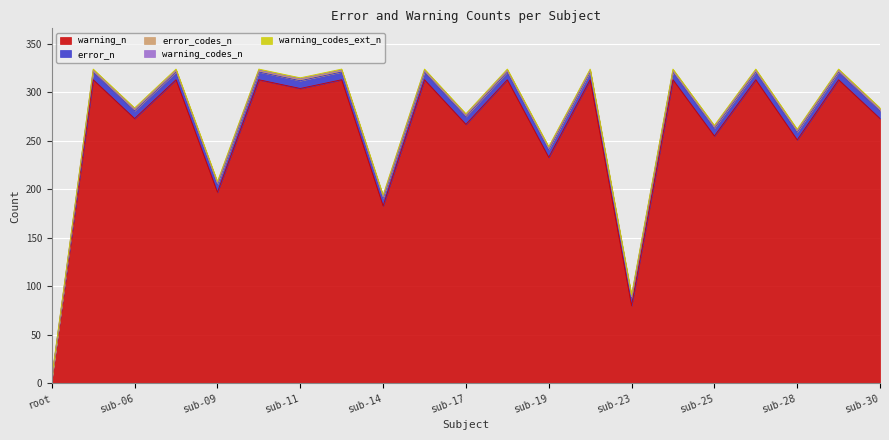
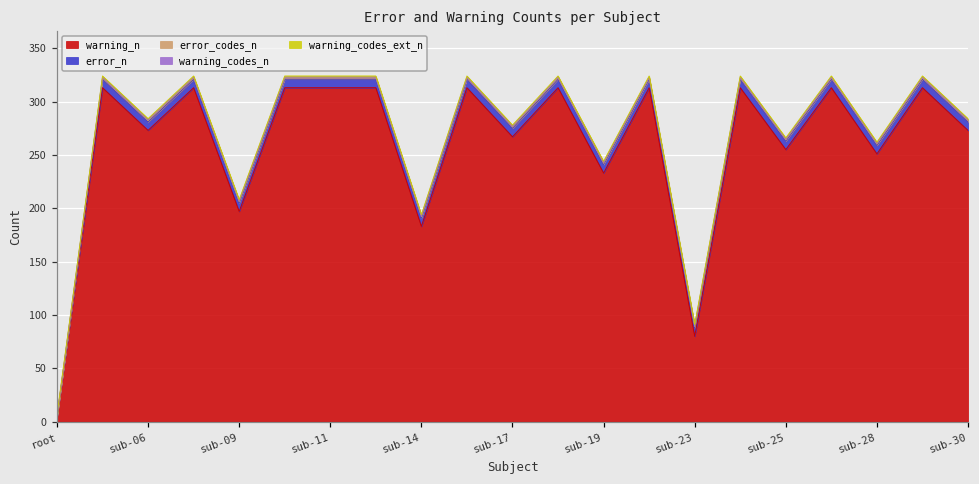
warning_n, sub-11: 300 -> 310
